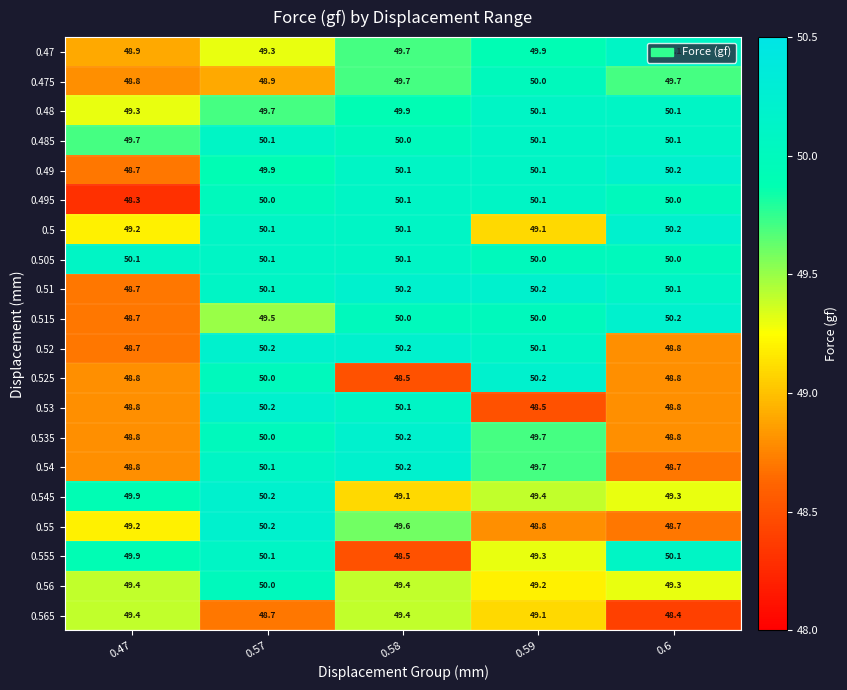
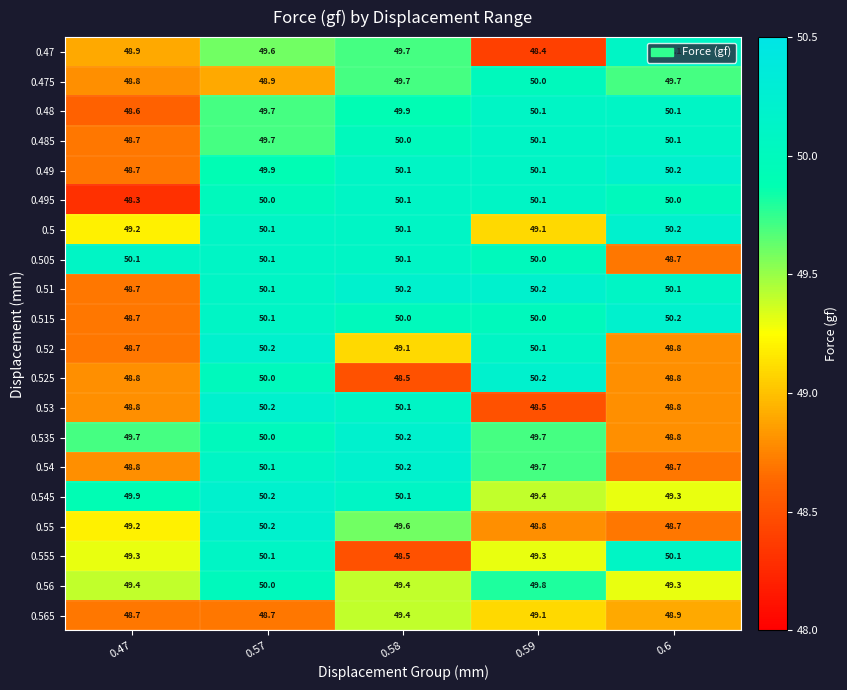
0.47, 0.57: 49.3 -> 49.6
0.47, 0.59: 49.9 -> 48.4
0.48, 0.47: 49.3 -> 48.6
0.485, 0.47: 49.7 -> 48.7
0.485, 0.57: 50.1 -> 49.7
0.505, 0.6: 50.0 -> 48.7
0.515, 0.57: 49.5 -> 50.1
0.52, 0.58: 50.2 -> 49.1
0.535, 0.47: 48.8 -> 49.7
0.545, 0.58: 49.1 -> 50.1
0.555, 0.47: 49.9 -> 49.3
0.56, 0.59: 49.2 -> 49.8
0.565, 0.47: 49.4 -> 48.7
0.565, 0.6: 48.4 -> 48.9
